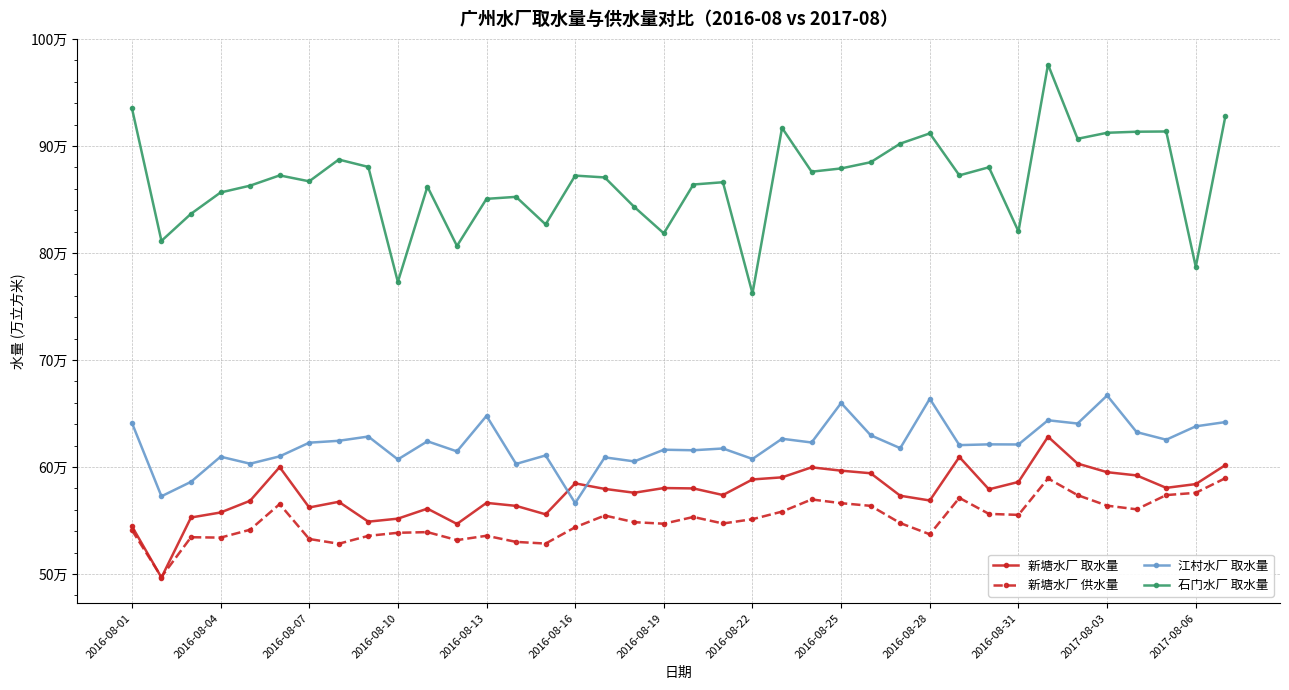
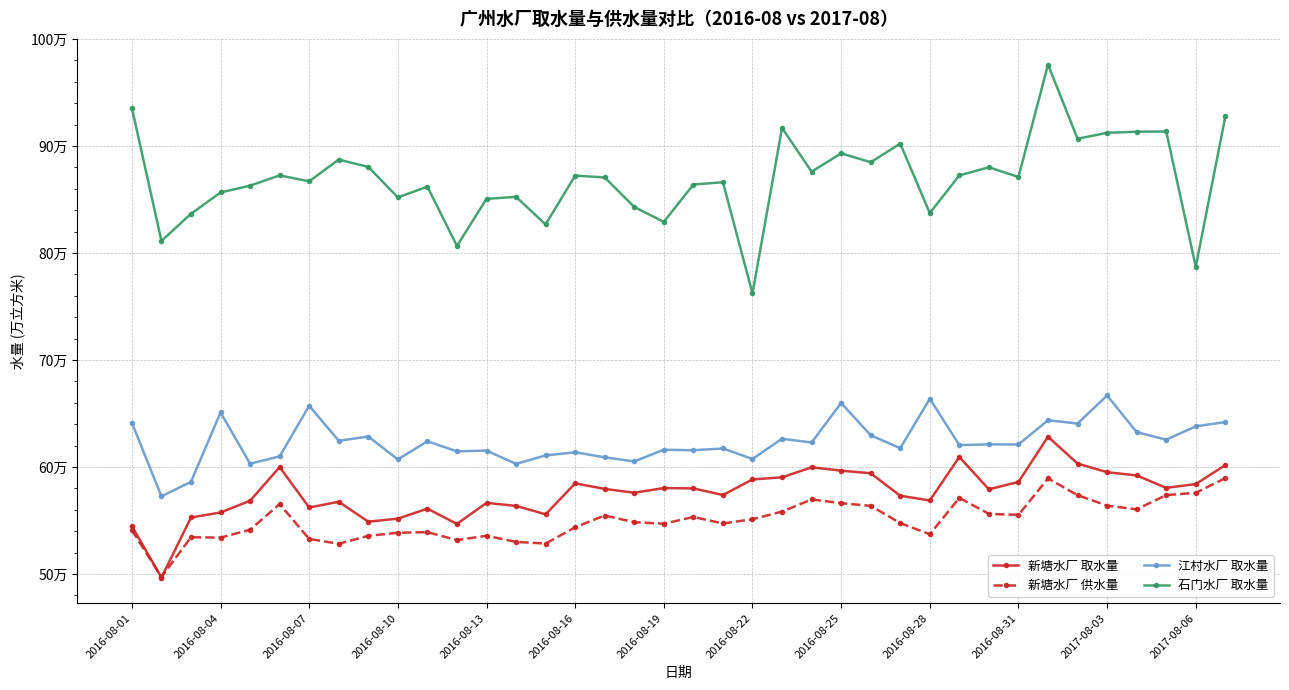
江村水厂 取水量, 2016-08-04: 61.0万 -> 65.1万
江村水厂 取水量, 2016-08-07: 62.3万 -> 65.7万
石门水厂 取水量, 2016-08-10: 77.3万 -> 85.2万
江村水厂 取水量, 2016-08-13: 64.8万 -> 61.5万
江村水厂 取水量, 2016-08-16: 56.6万 -> 61.4万
石门水厂 取水量, 2016-08-19: 81.8万 -> 82.9万
石门水厂 取水量, 2016-08-25: 87.9万 -> 89.3万
石门水厂 取水量, 2016-08-28: 91.2万 -> 83.7万
石门水厂 取水量, 2016-08-31: 82.0万 -> 87.1万
